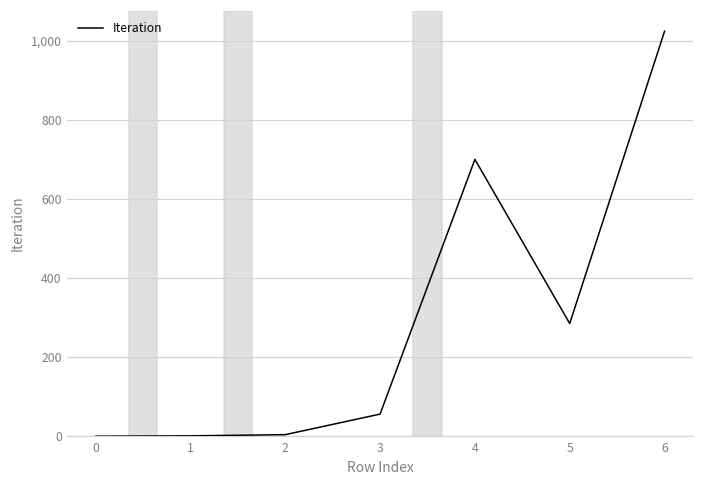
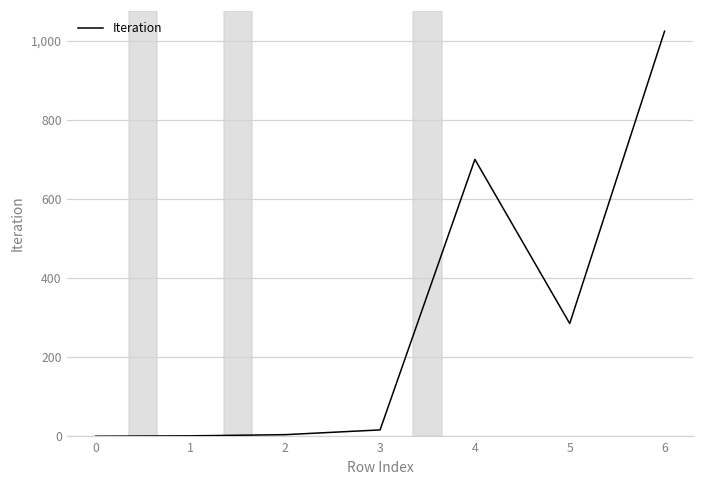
3: 60 -> 20
